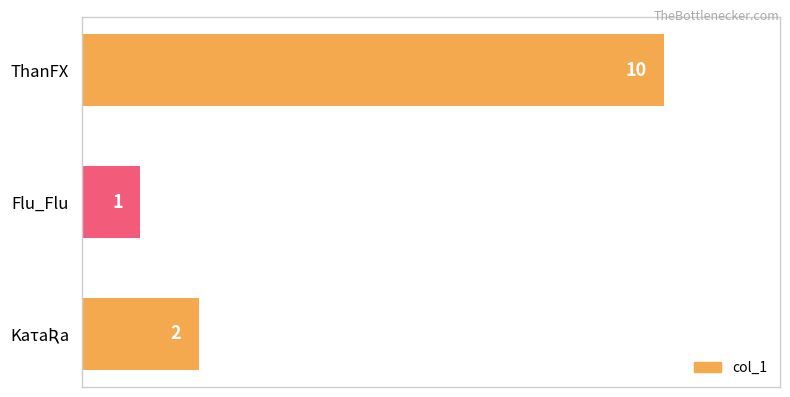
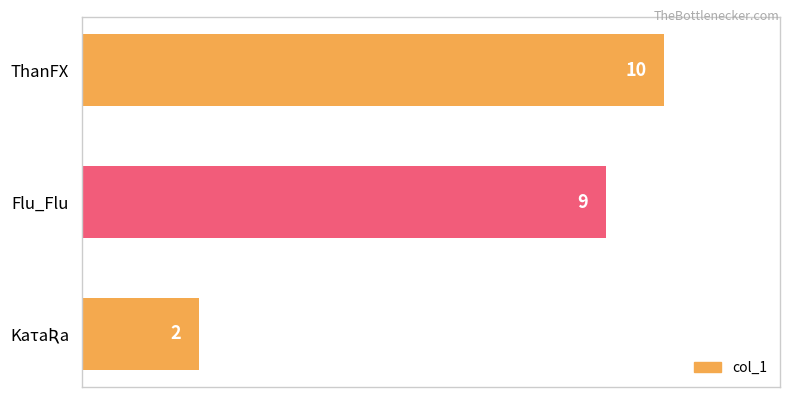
Flu_Flu: 1 -> 9
